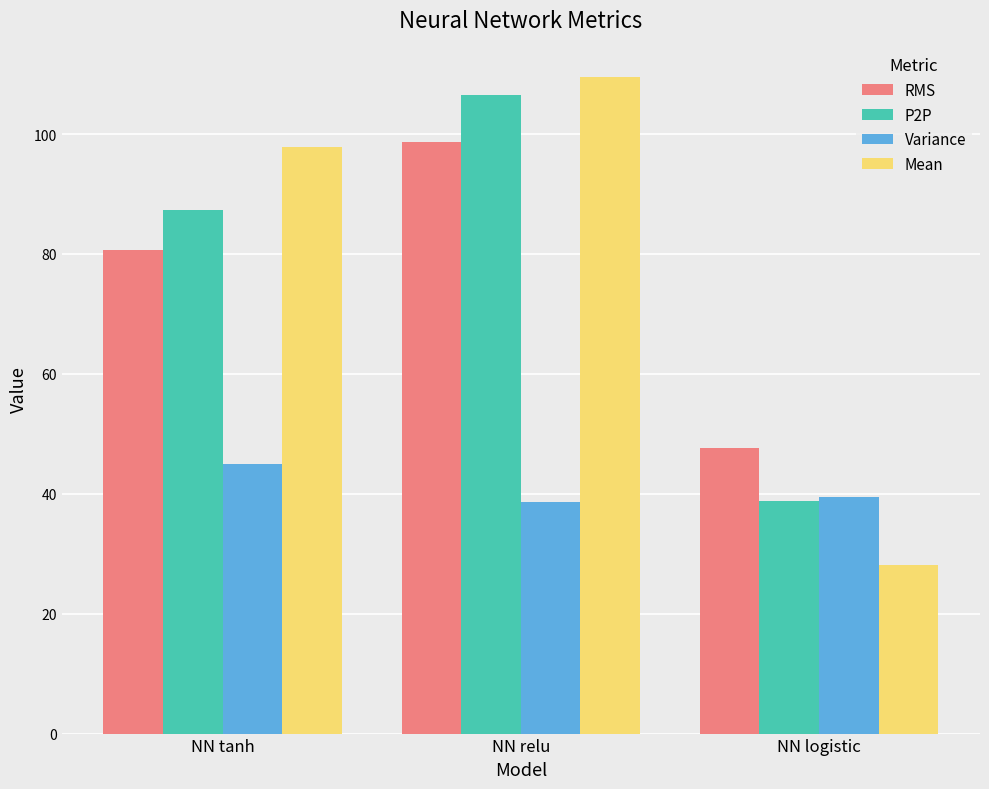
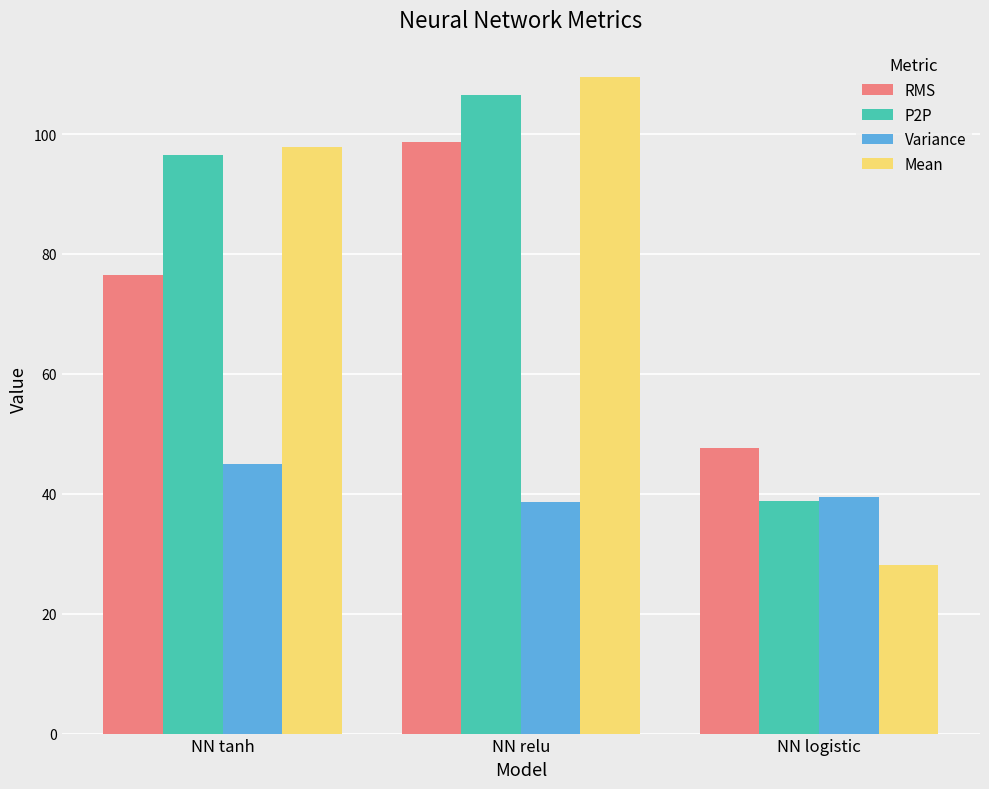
RMS, NN tanh: 81 -> 76
P2P, NN tanh: 87 -> 96
